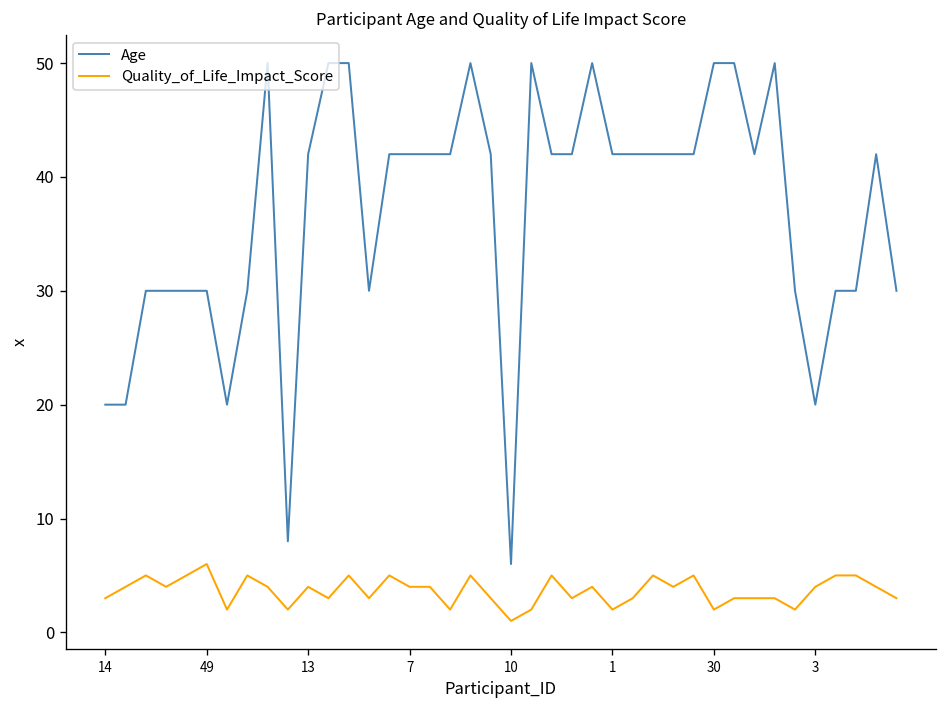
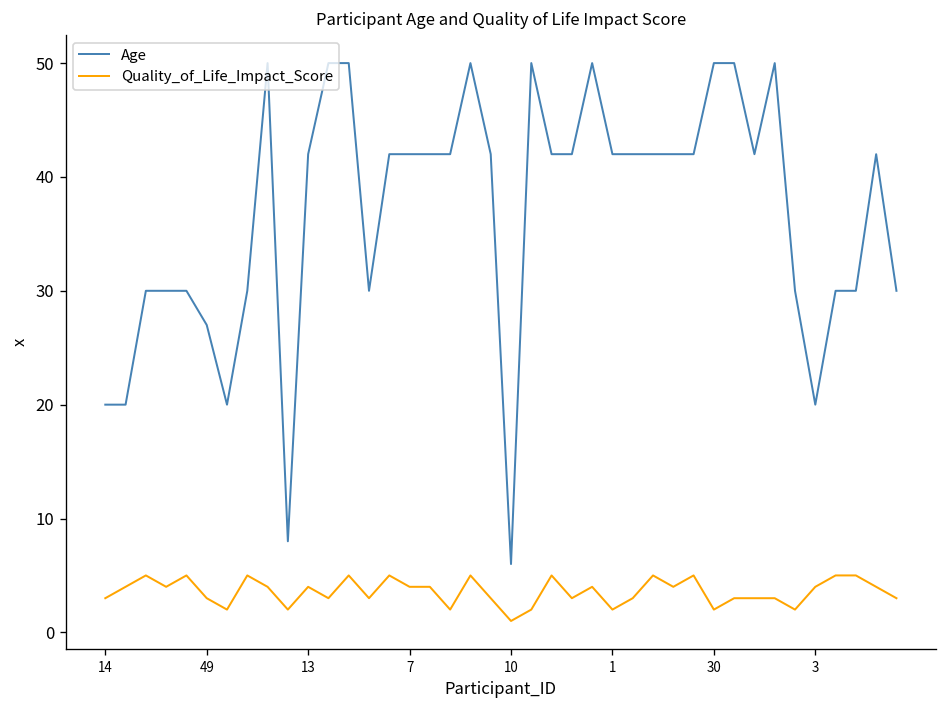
Age, 49: 30 -> 27
Quality_of_Life_Impact_Score, 49: 6 -> 3
